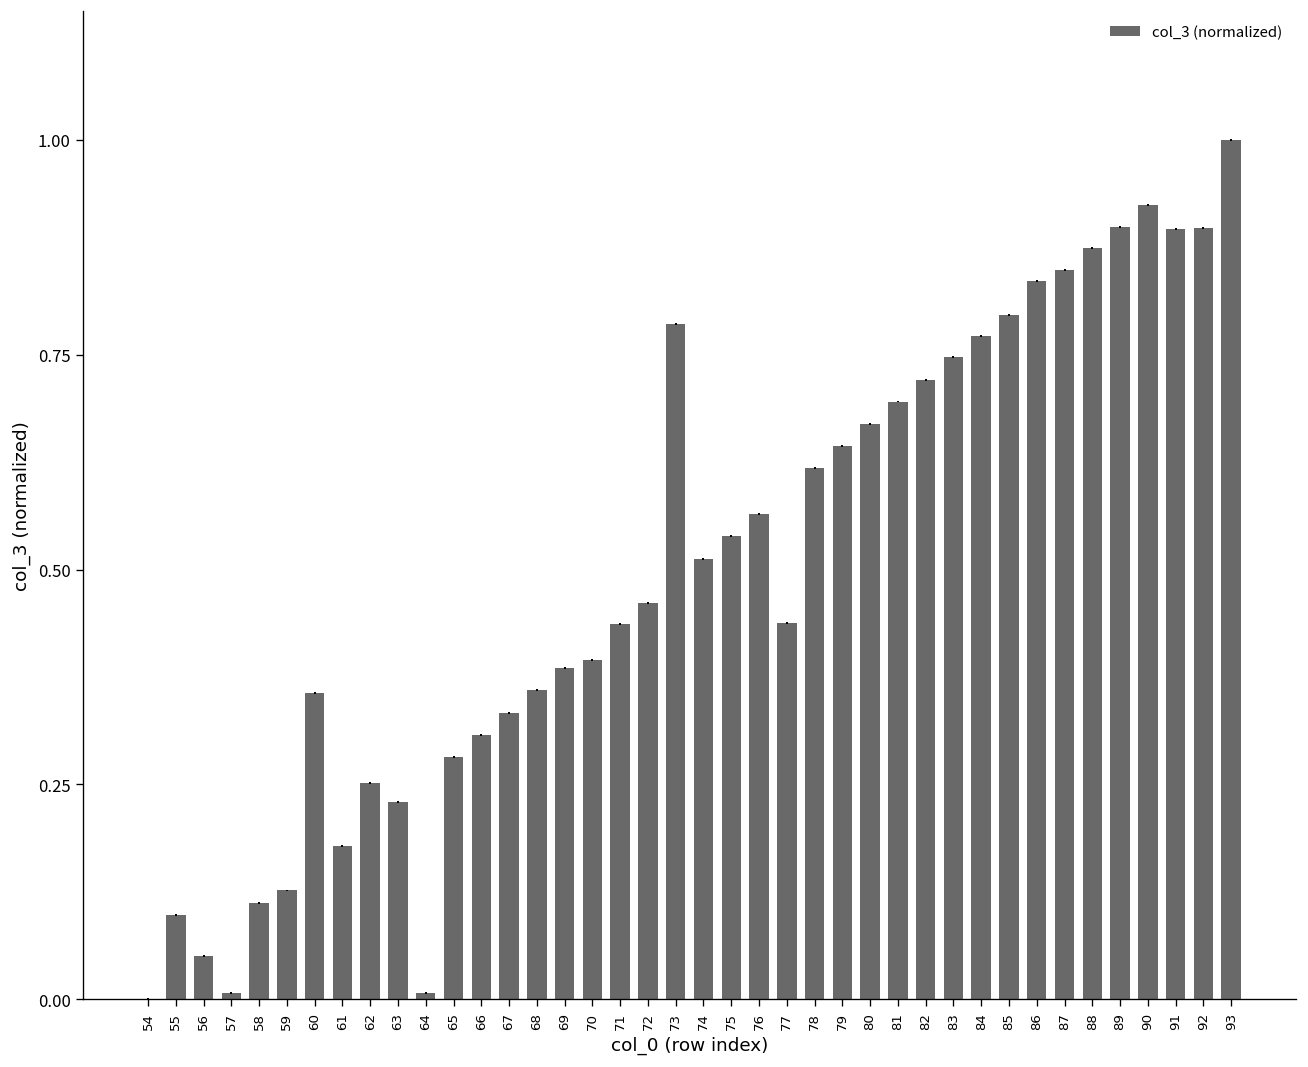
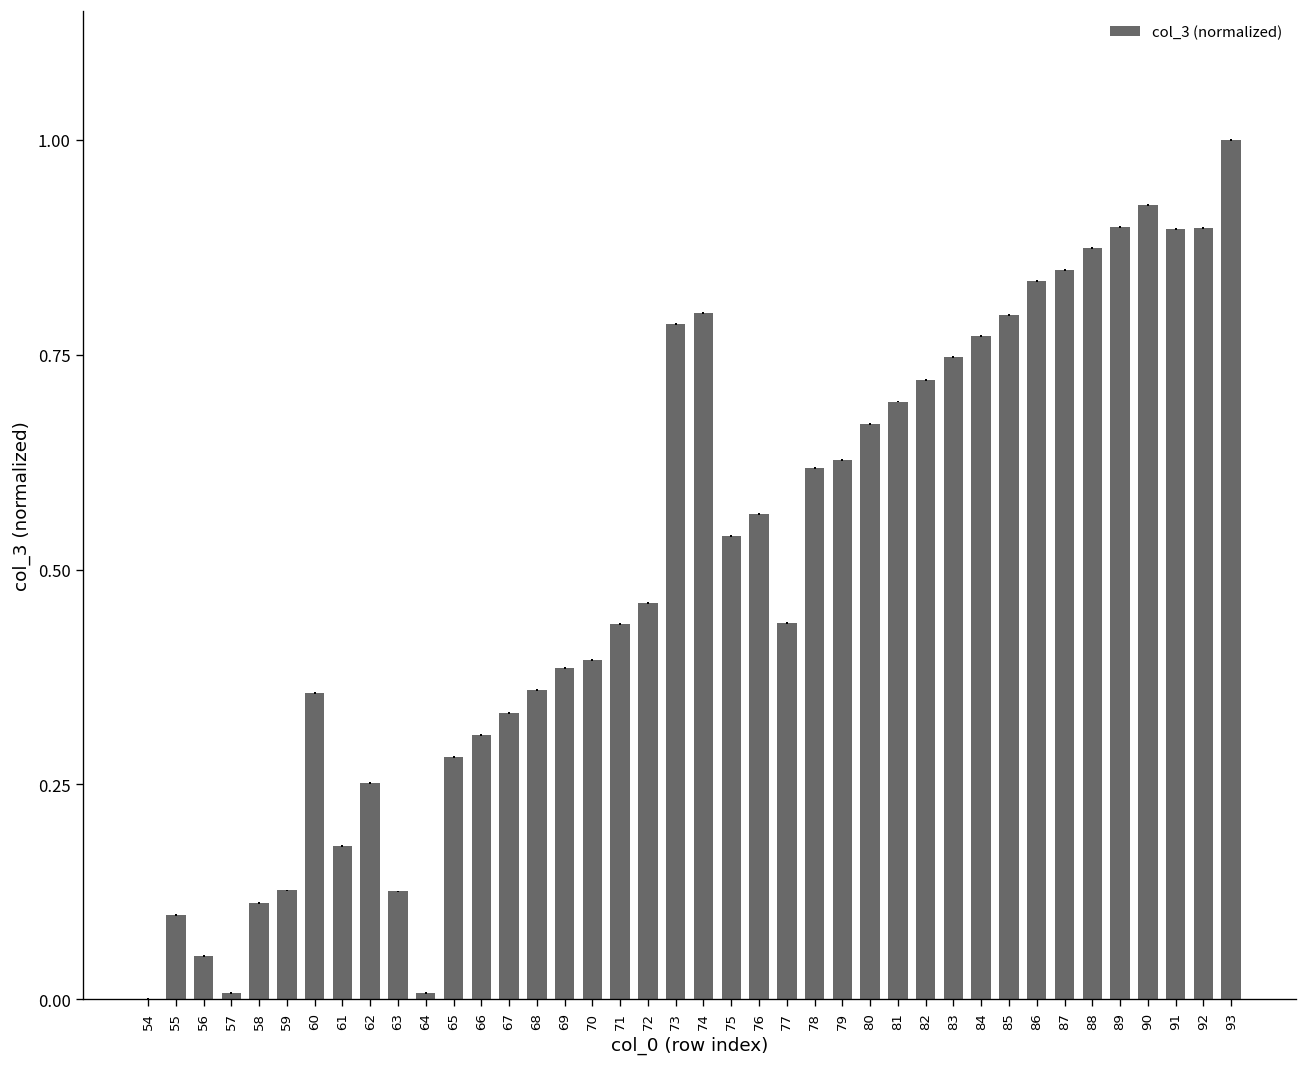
63: 0.23 -> 0.13
74: 0.51 -> 0.80
79: 0.64 -> 0.63
